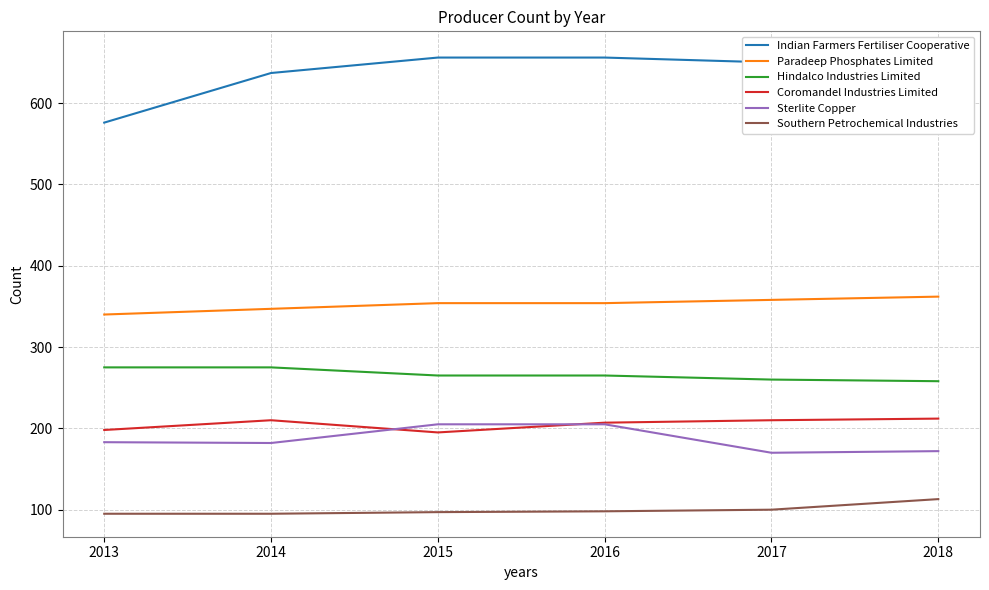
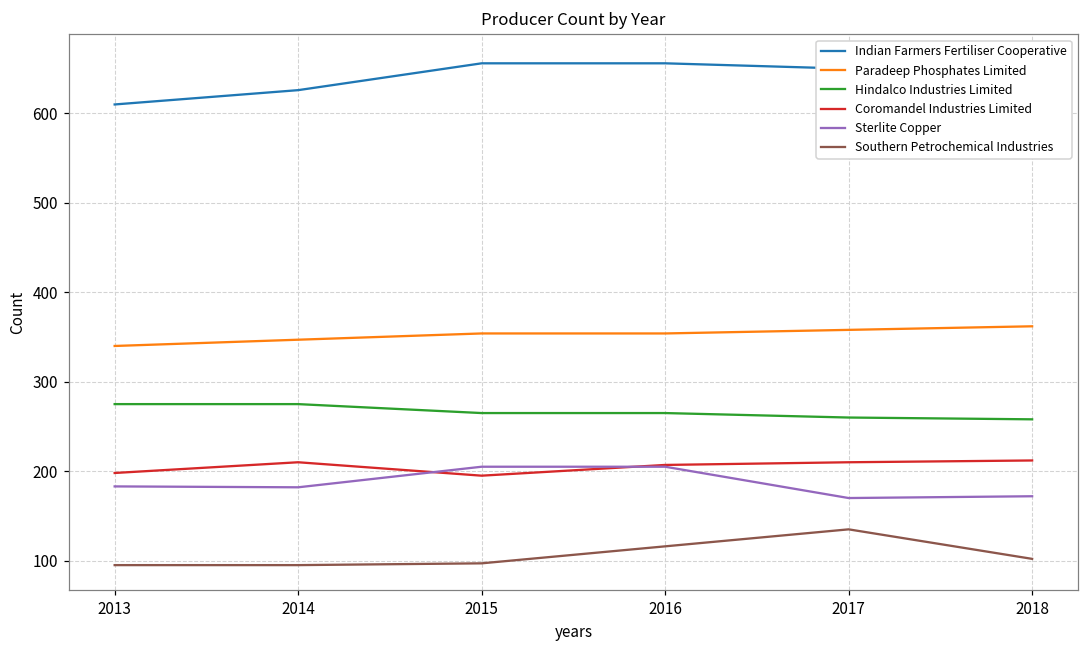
Indian Farmers Fertiliser Cooperative, 2013: 580 -> 610
Indian Farmers Fertiliser Cooperative, 2014: 640 -> 630
Southern Petrochemical Industries, 2016: 100 -> 120
Southern Petrochemical Industries, 2017: 100 -> 140
Southern Petrochemical Industries, 2018: 110 -> 100
